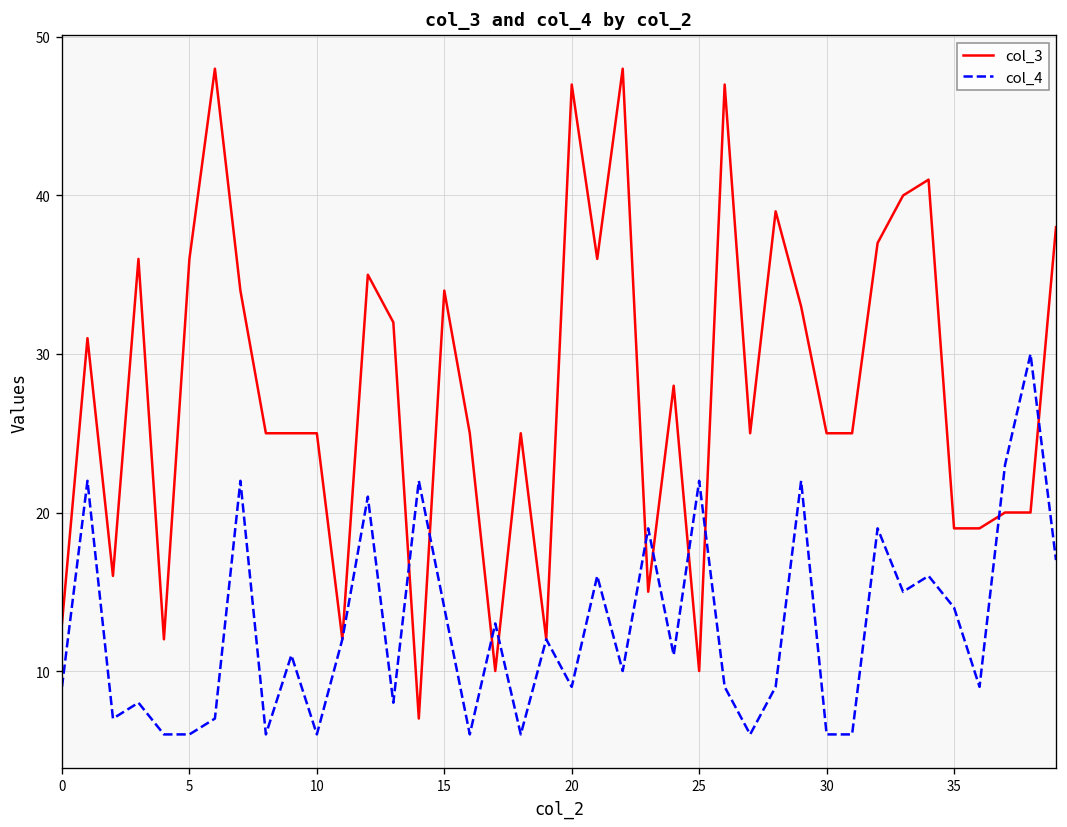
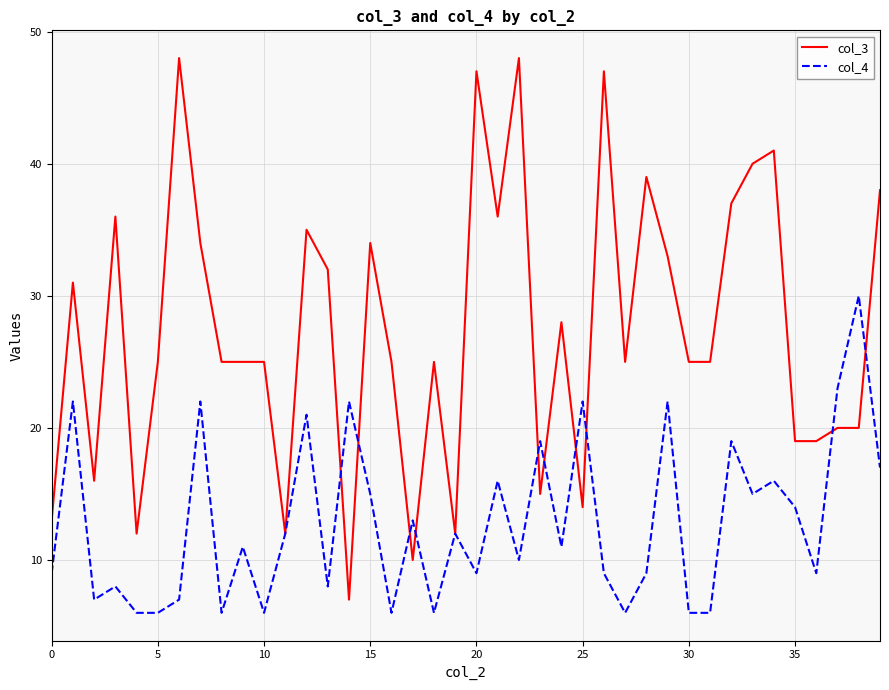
col_3, 5: 36 -> 25
col_4, 15: 14 -> 15
col_3, 25: 10 -> 14
